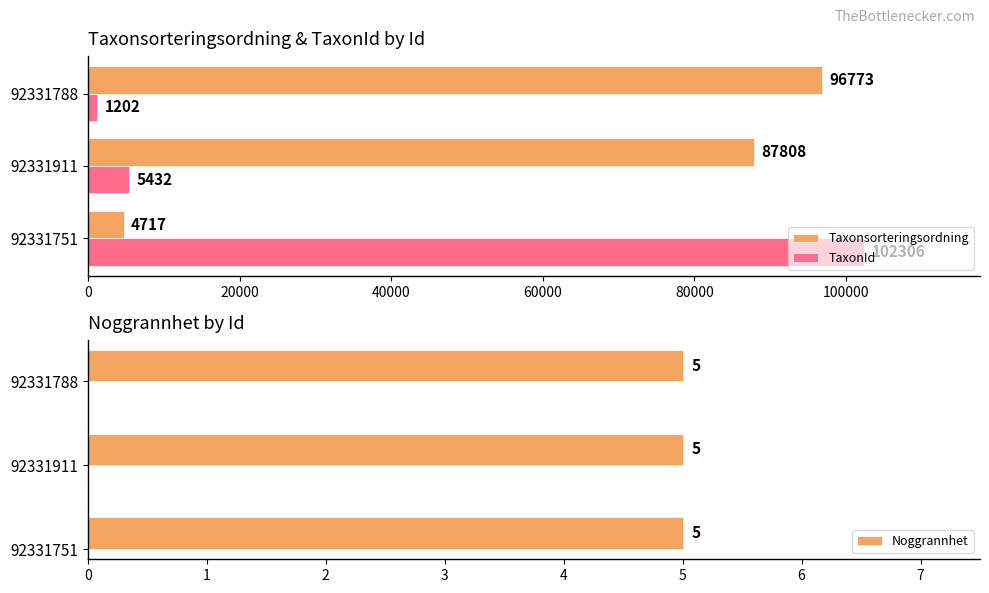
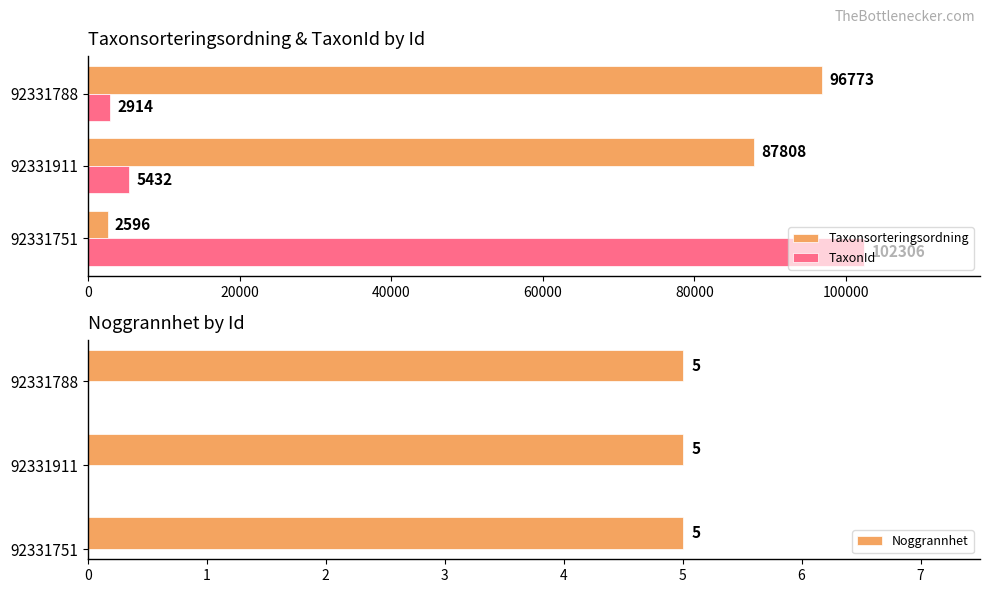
Taxonsorteringsordning & TaxonId by Id, TaxonId, 92331788: 1202 -> 2914
Taxonsorteringsordning & TaxonId by Id, Taxonsorteringsordning, 92331751: 4717 -> 2596
